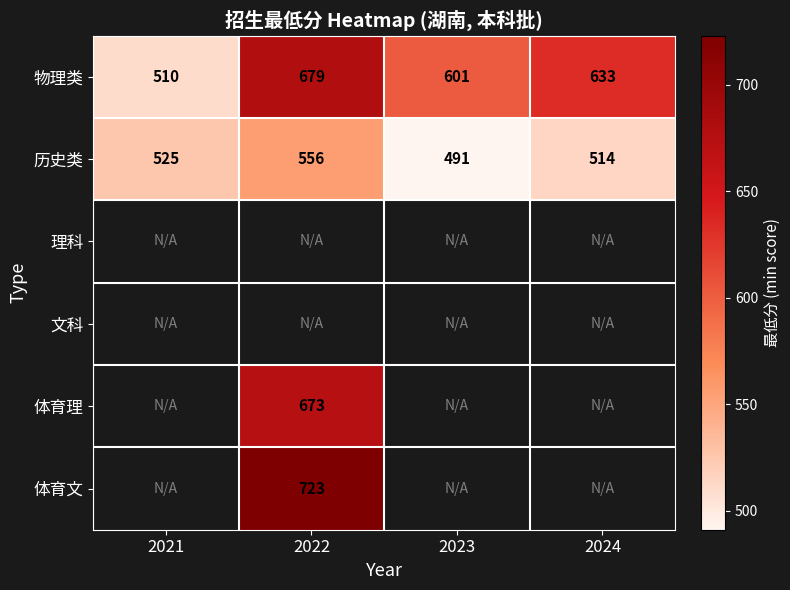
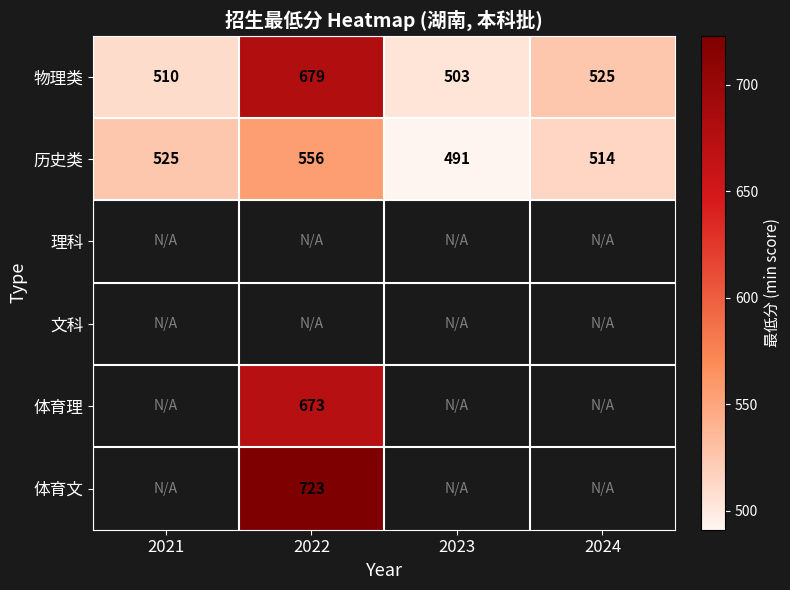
物理类, 2023: 601 -> 503
物理类, 2024: 633 -> 525
